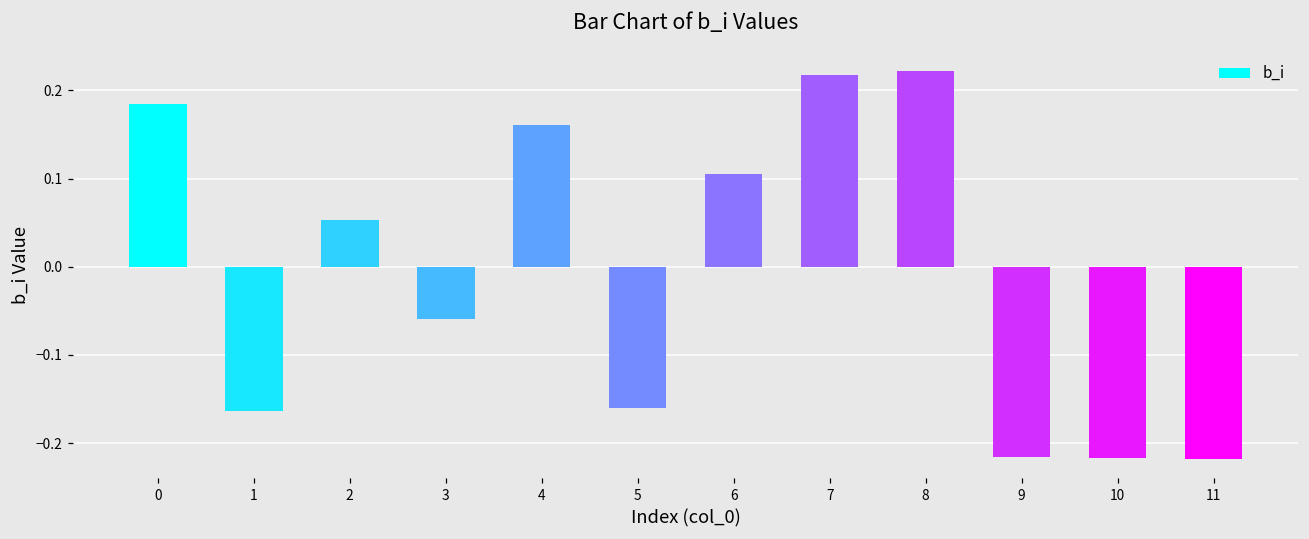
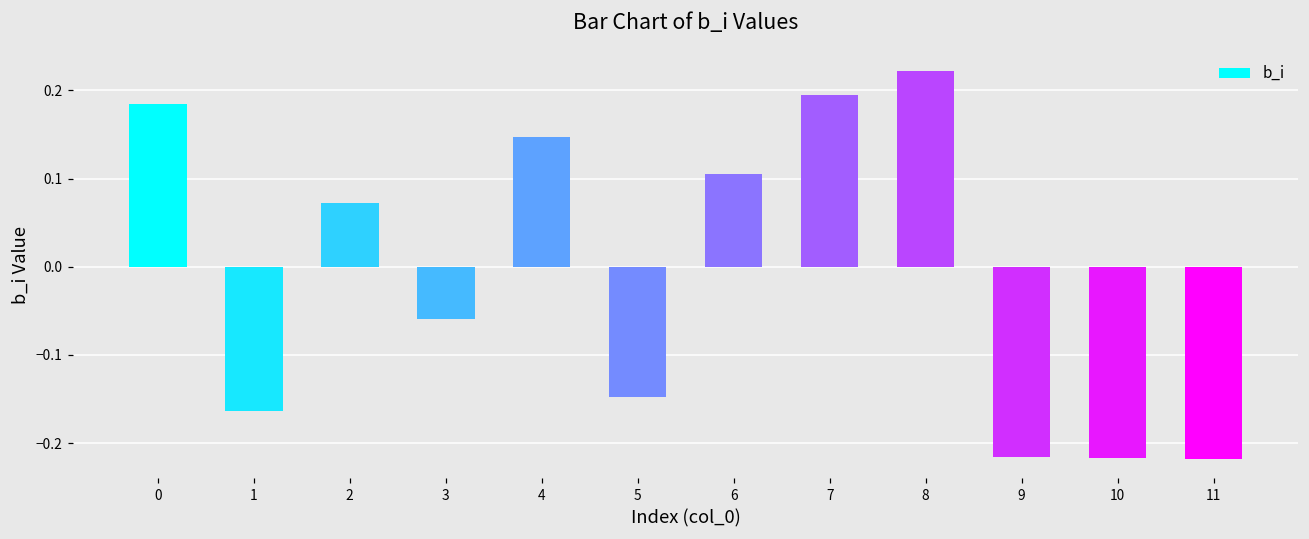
2: 0.05 -> 0.07
4: 0.16 -> 0.15
5: -0.16 -> -0.15
7: 0.22 -> 0.19
